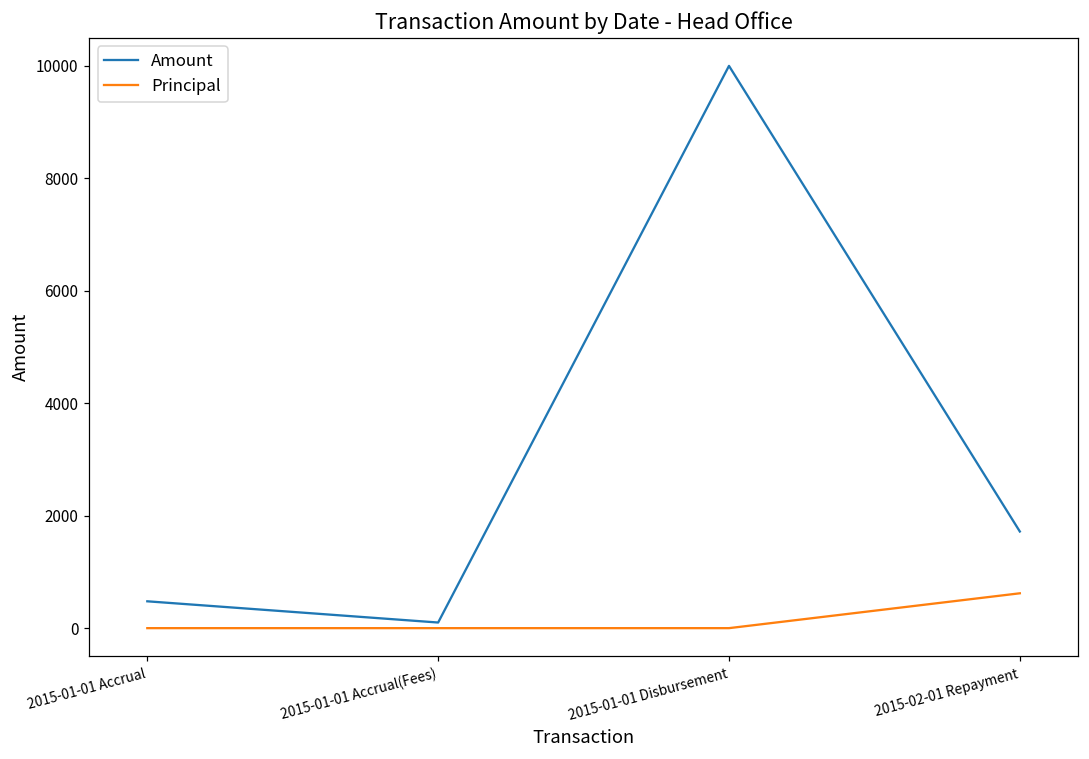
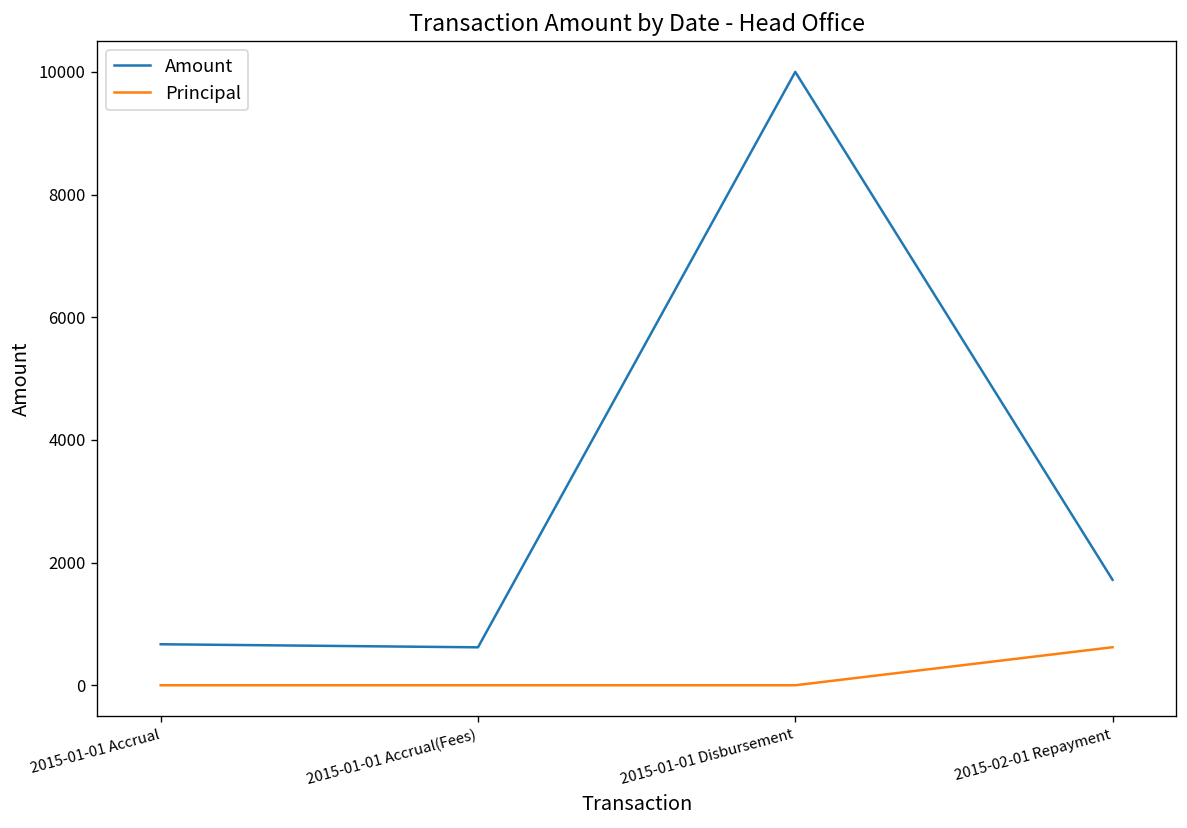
Amount, 2015-01-01 Accrual: 500 -> 700
Amount, 2015-01-01 Accrual(Fees): 100 -> 600
